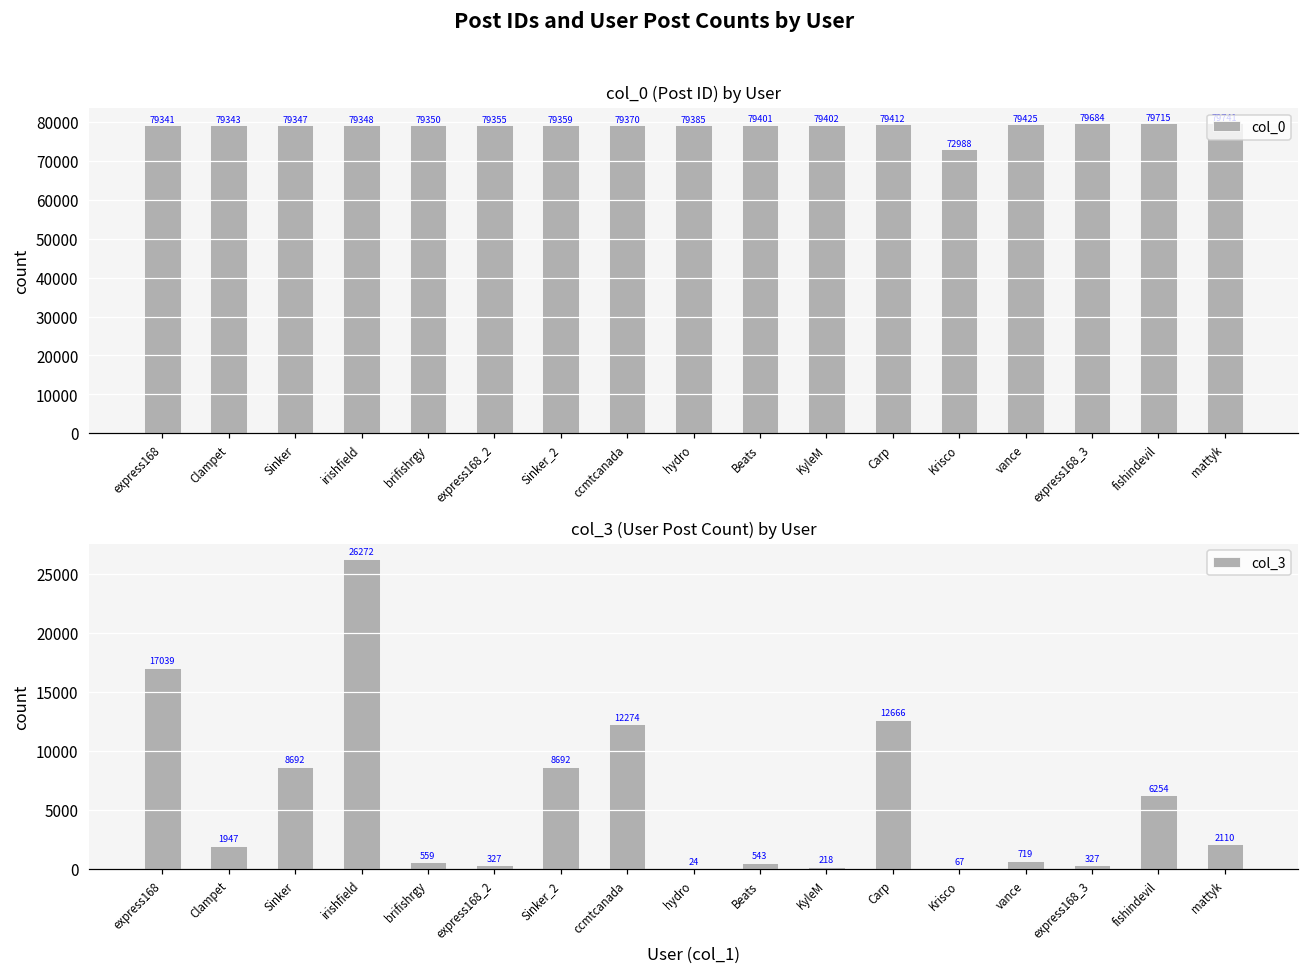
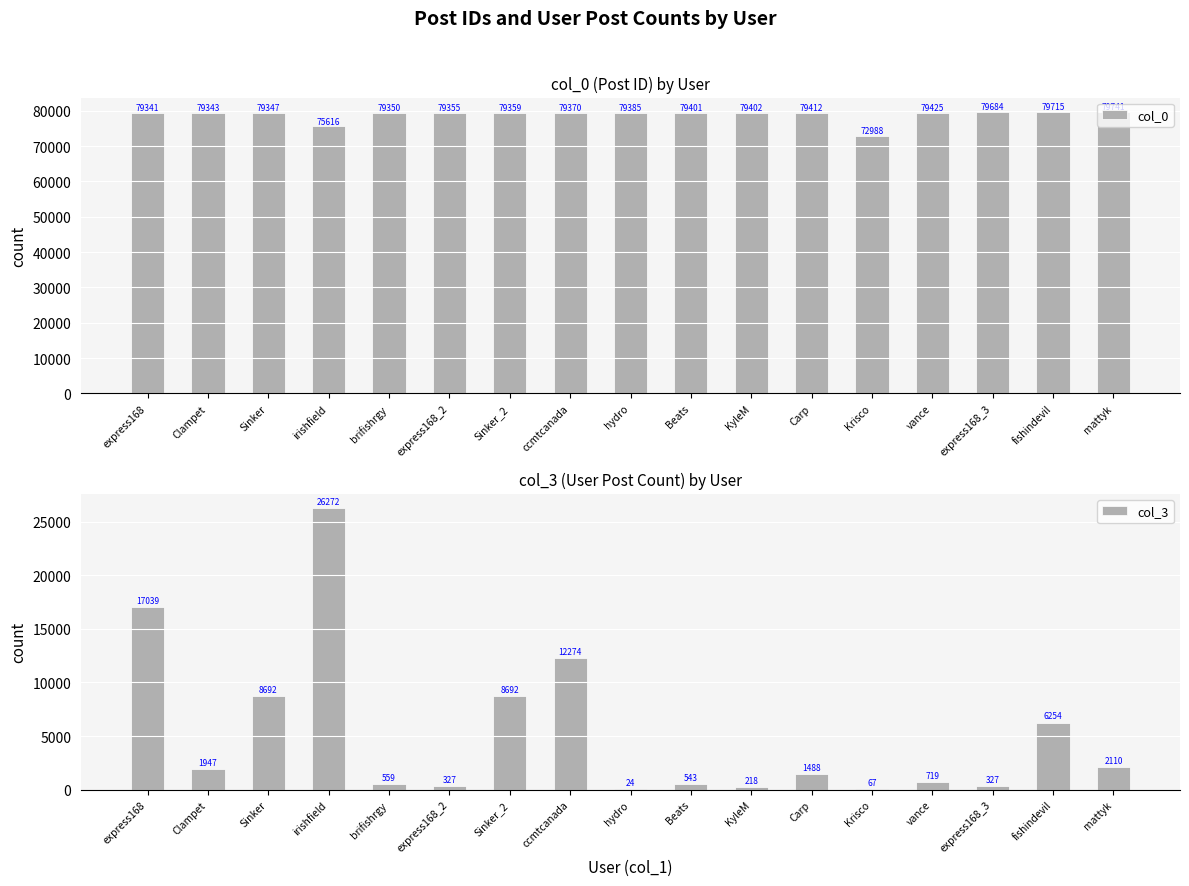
col_0 (Post ID) by User, irishfield: 79348 -> 75616
col_3 (User Post Count) by User, Carp: 12666 -> 1488
